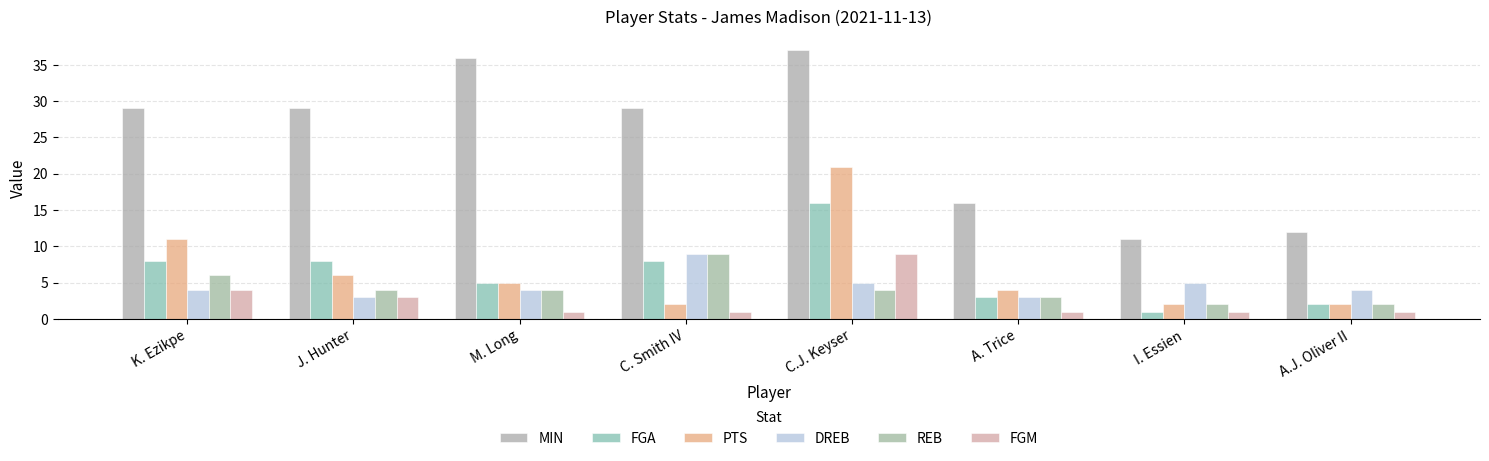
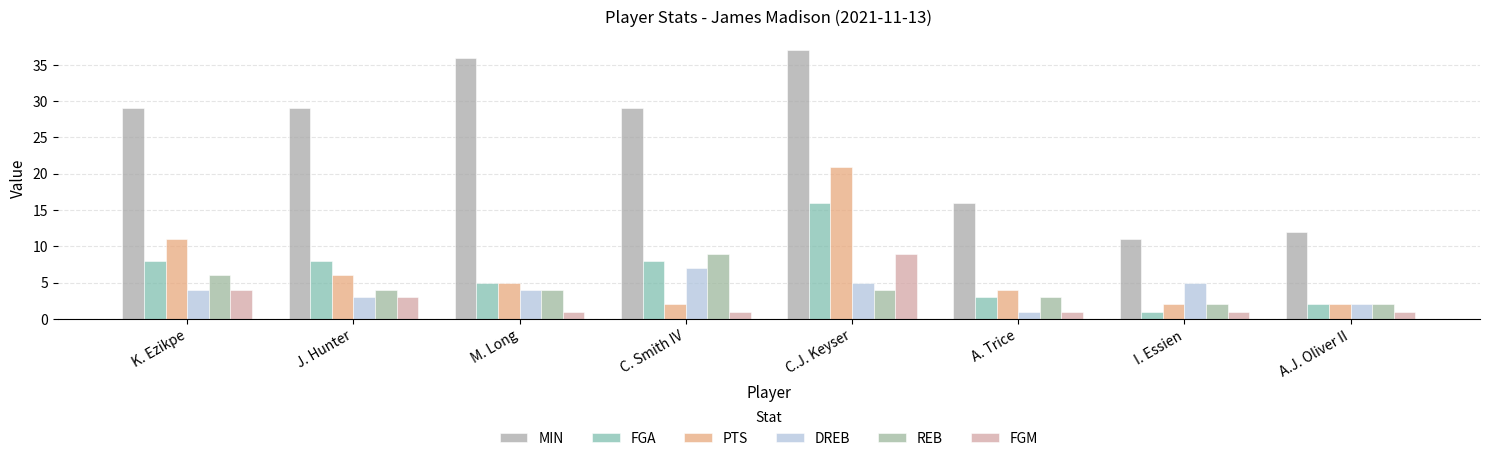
DREB, C. Smith IV: 9 -> 7
DREB, A. Trice: 3 -> 1
DREB, A.J. Oliver II: 4 -> 2
